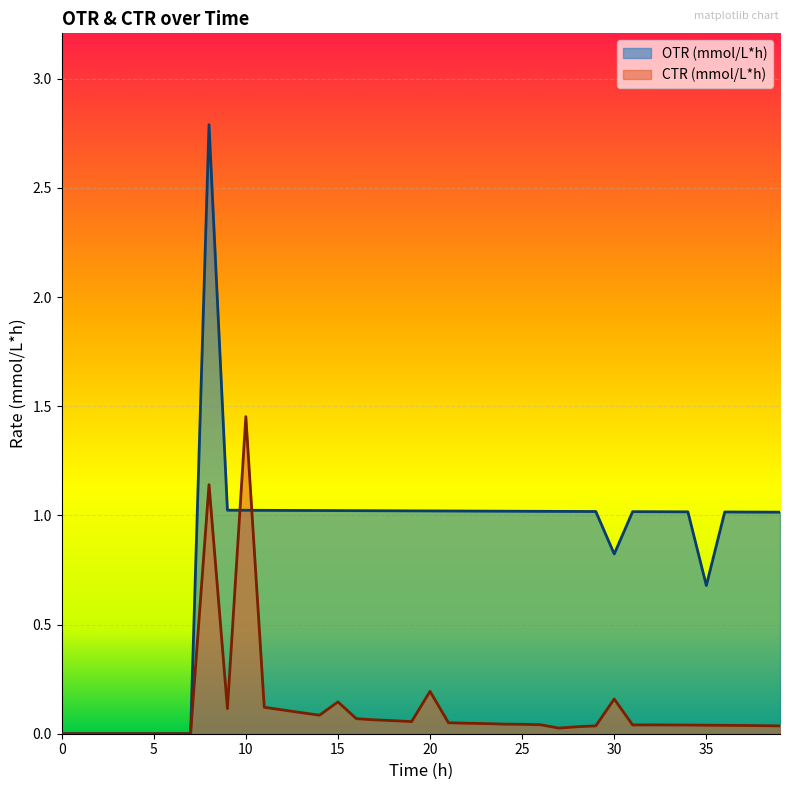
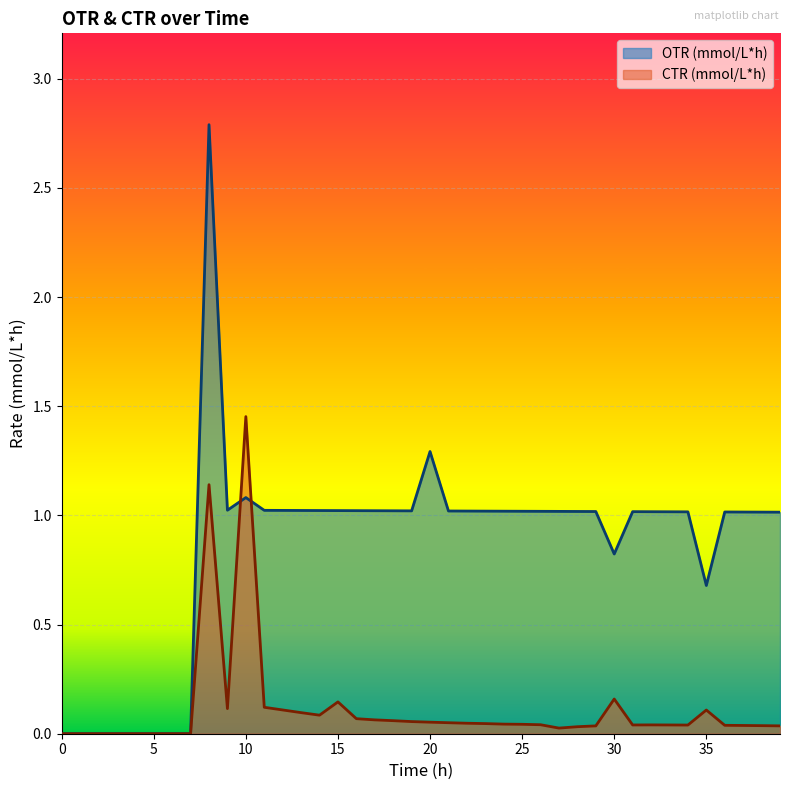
OTR (mmol/L*h), 10: 1.02 -> 1.08
OTR (mmol/L*h), 20: 1.02 -> 1.29
CTR (mmol/L*h), 20: 0.19 -> 0.05
CTR (mmol/L*h), 35: 0.04 -> 0.11
